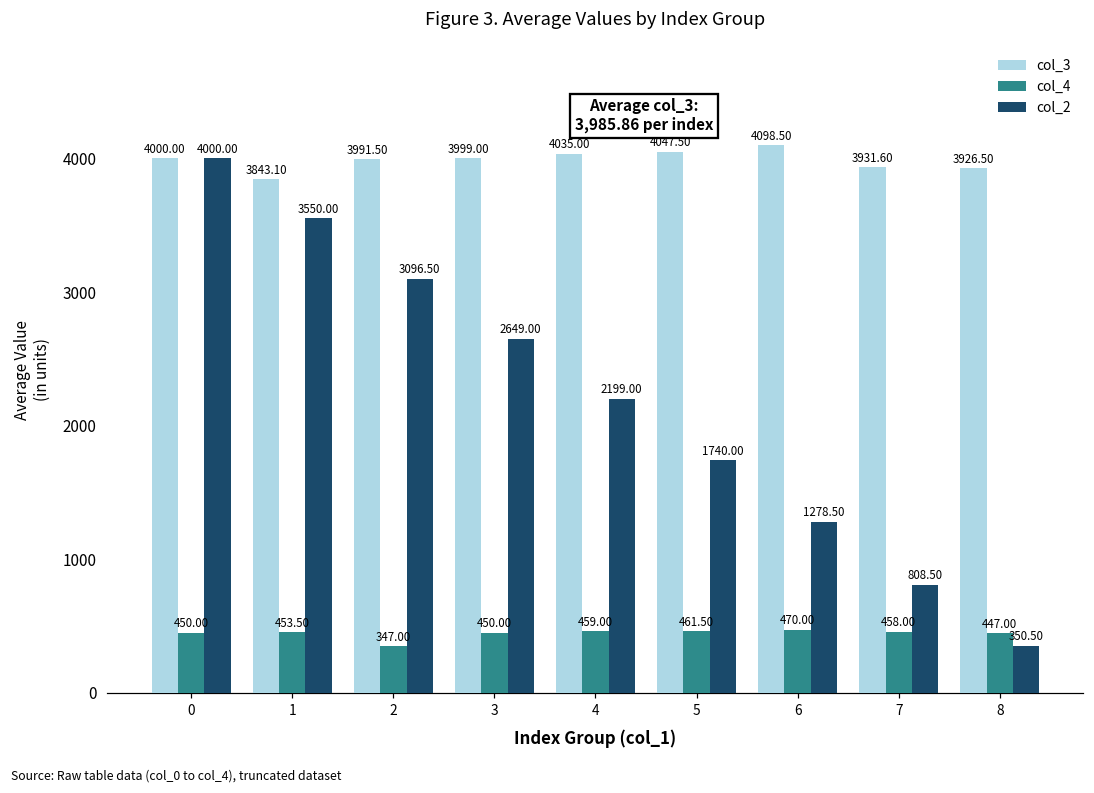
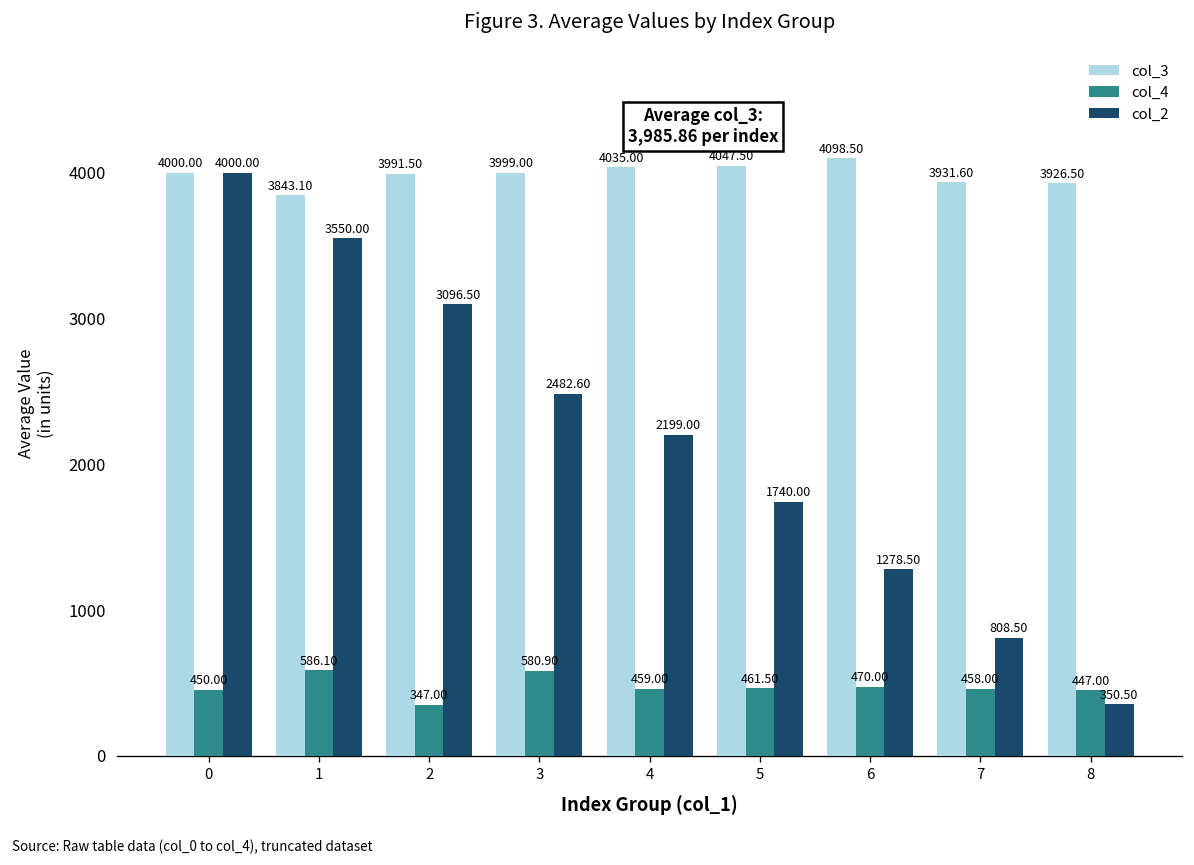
col_4, 1: 453.50 -> 586.10
col_4, 3: 450.00 -> 580.90
col_2, 3: 2649.00 -> 2482.60
